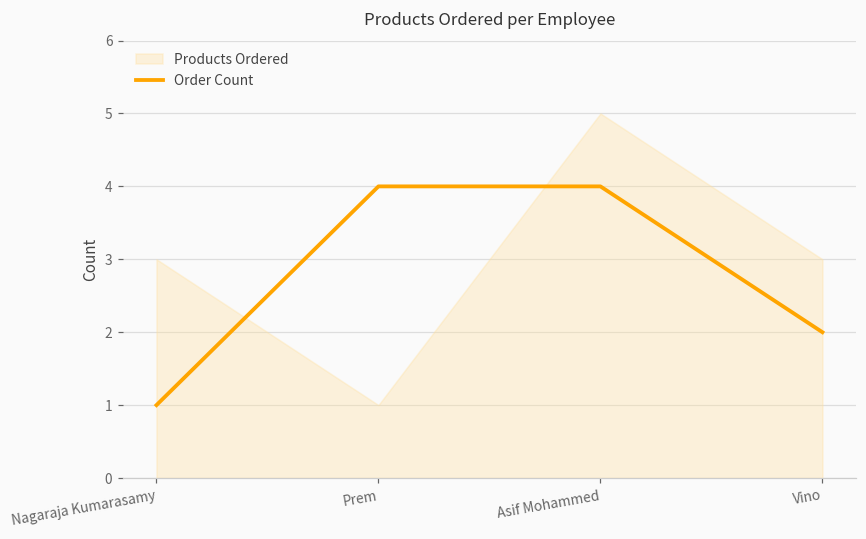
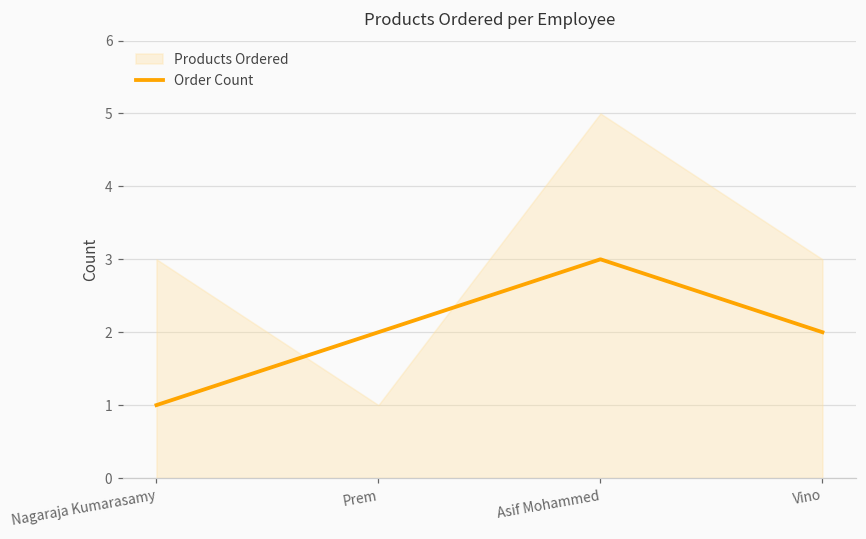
Order Count, Prem: 4 -> 2
Order Count, Asif Mohammed: 4 -> 3
